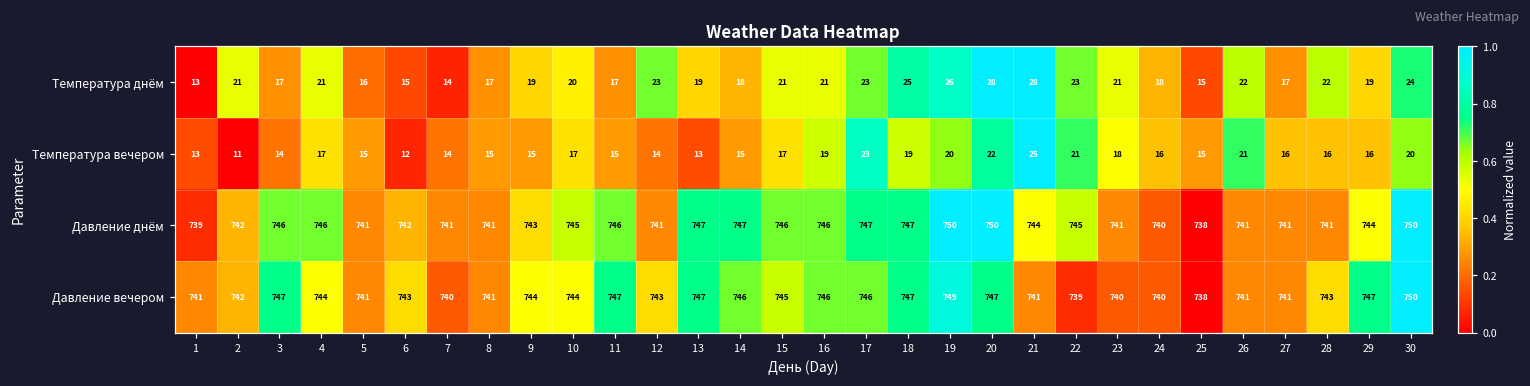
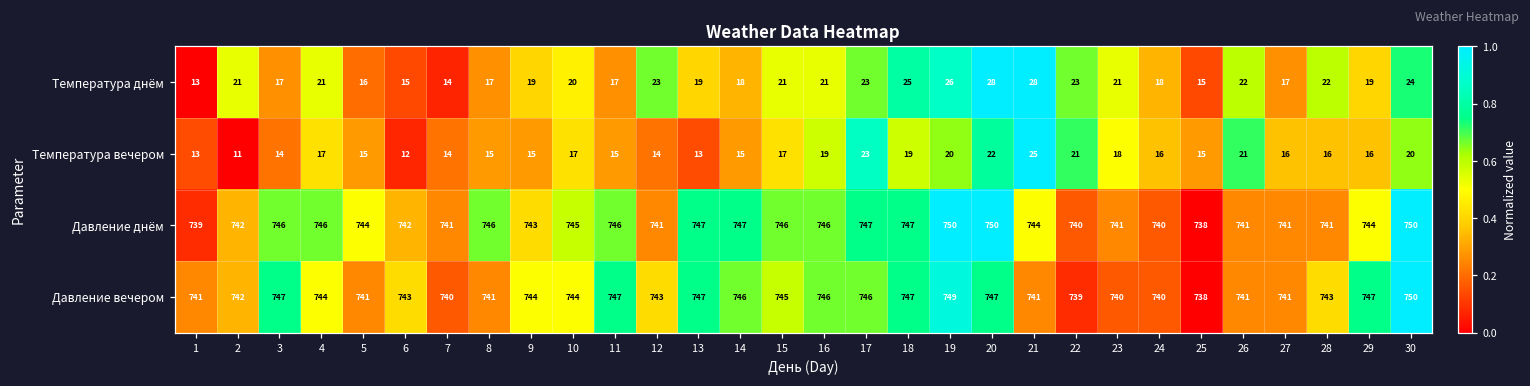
Давление днём, 5: 741 -> 744
Давление днём, 8: 741 -> 746
Давление днём, 22: 745 -> 740
